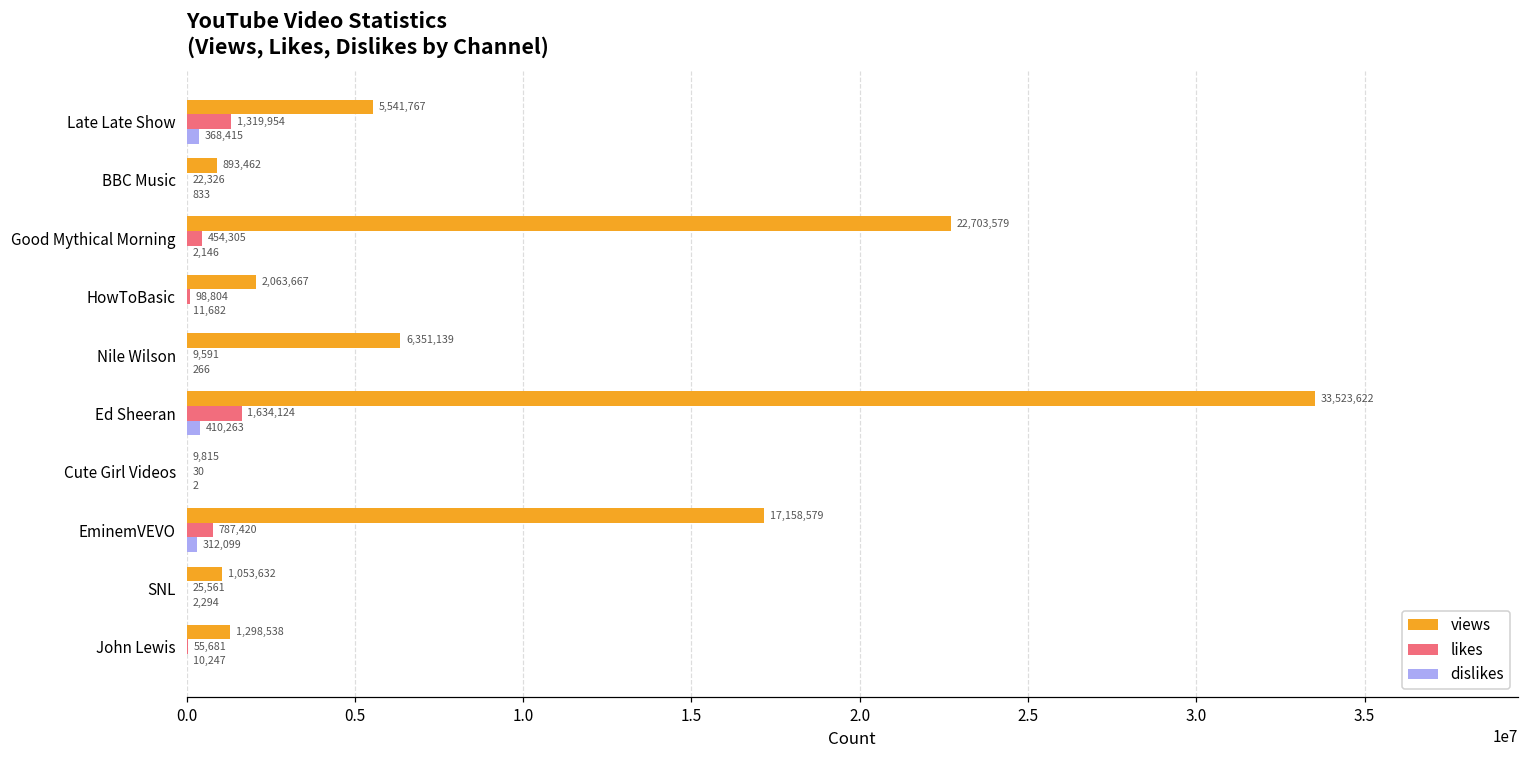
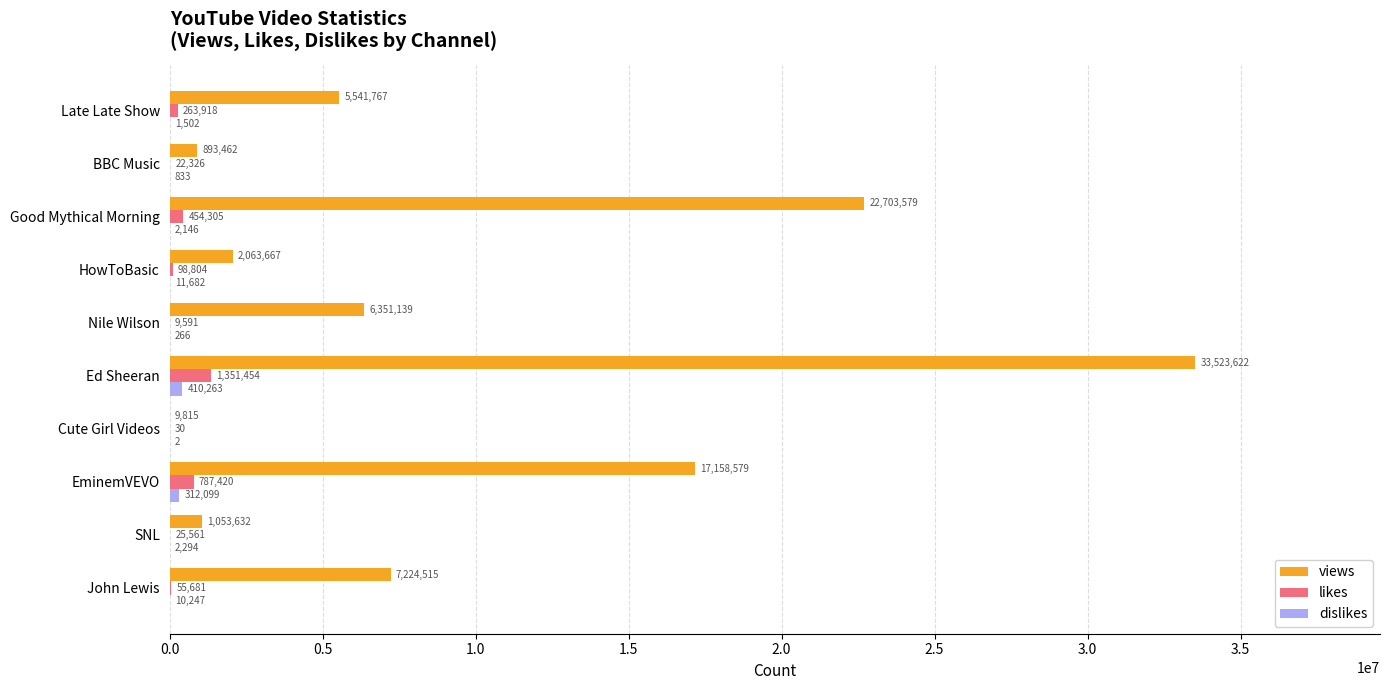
likes, Late Late Show: 1,319,954 -> 263,918
dislikes, Late Late Show: 368,415 -> 1,502
likes, Ed Sheeran: 1,634,124 -> 1,351,454
views, John Lewis: 1,298,538 -> 7,224,515
